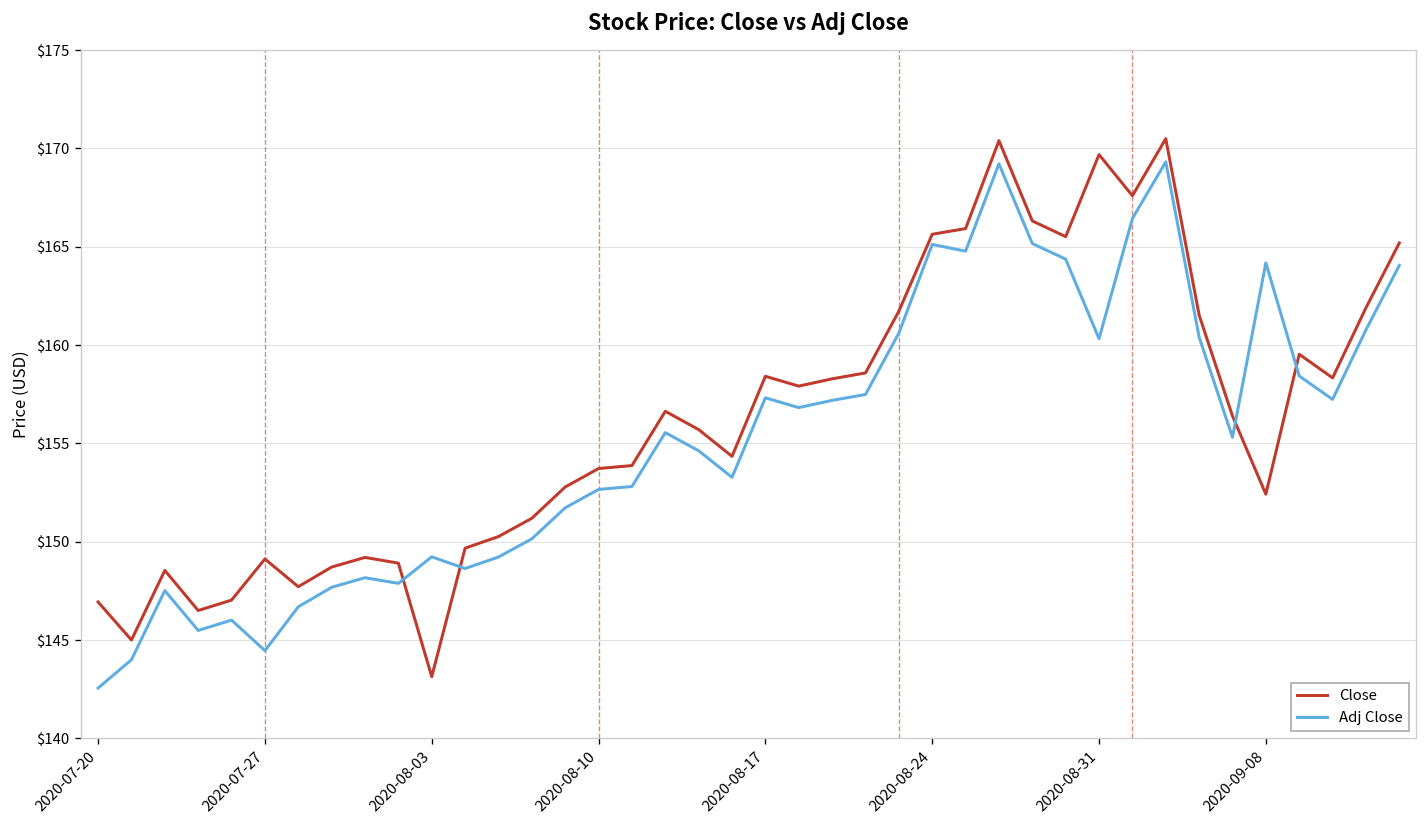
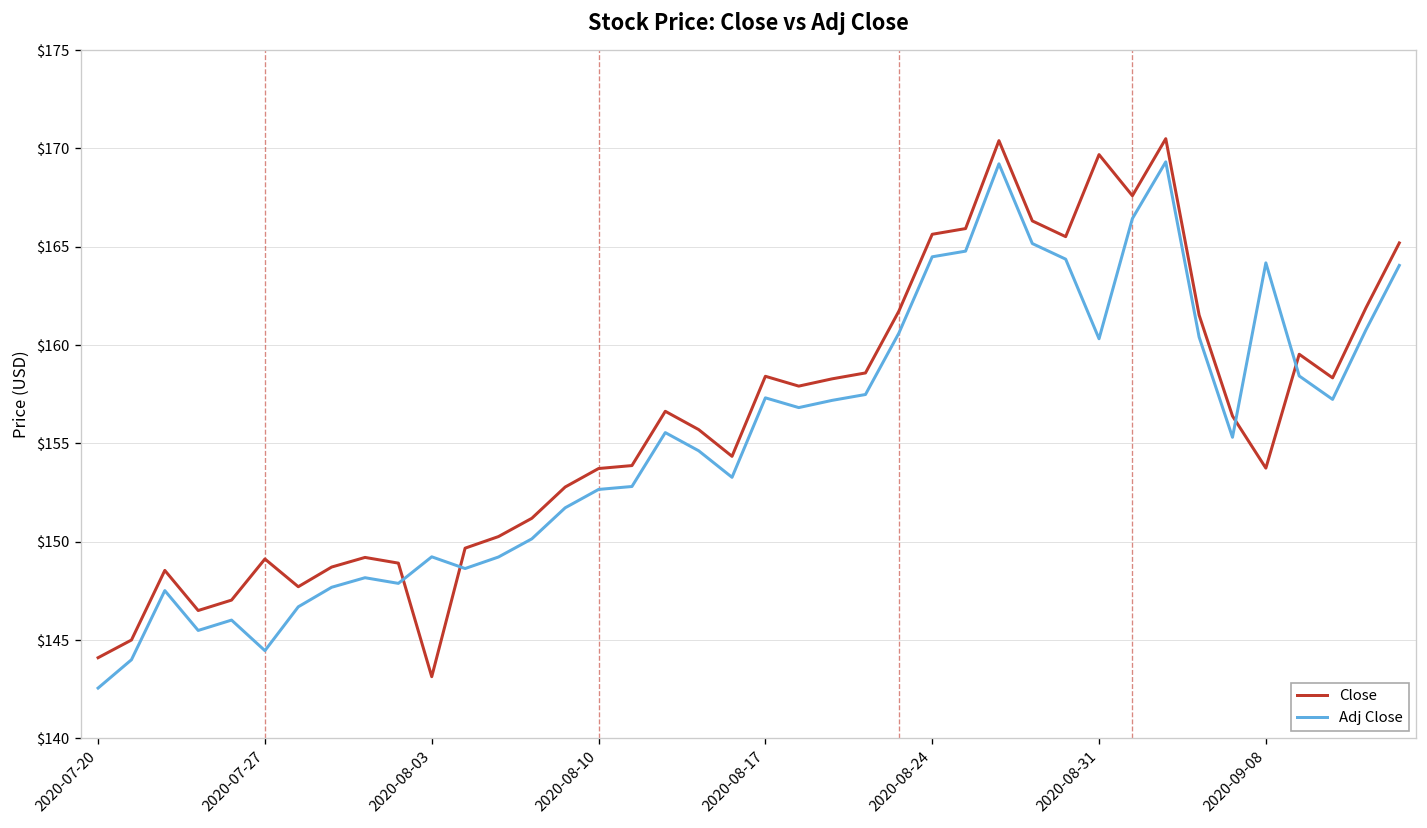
Close, 2020-07-20: $146.9 -> $144.1
Adj Close, 2020-08-24: $165.1 -> $164.5
Close, 2020-09-08: $152.4 -> $153.7
